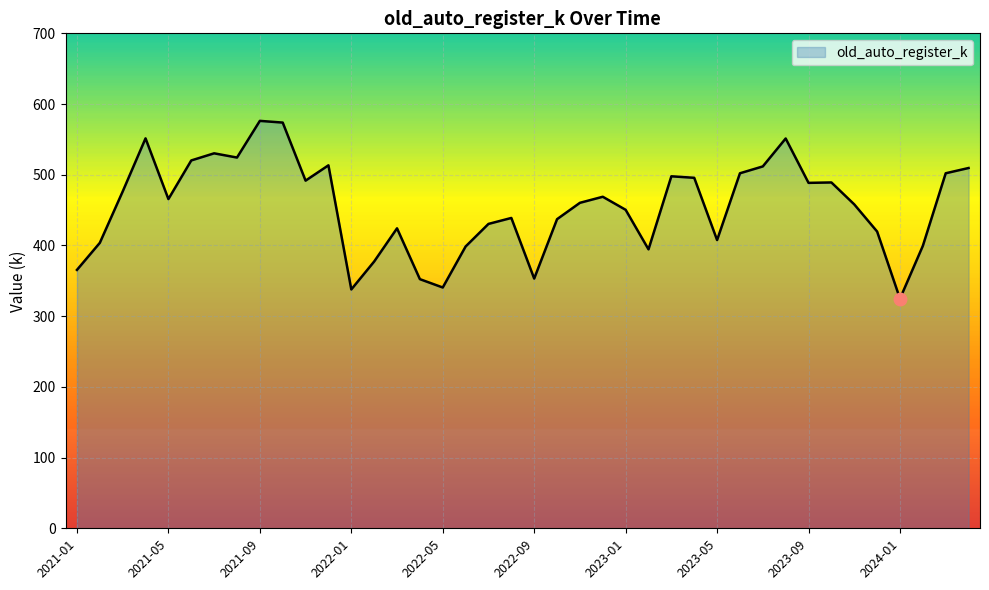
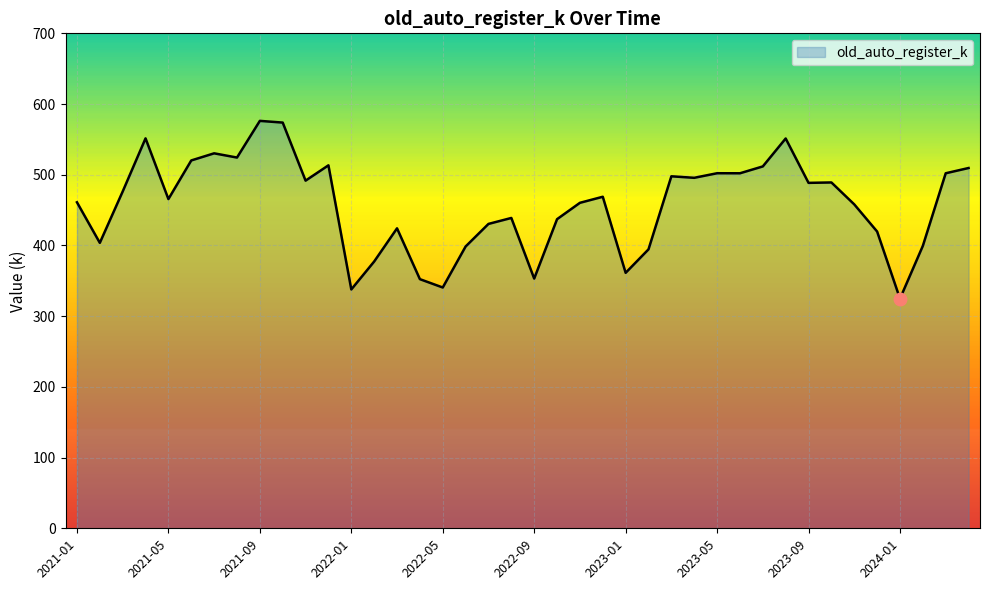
old_auto_register_k, 2021-01: 370 -> 460
old_auto_register_k, 2023-01: 450 -> 360
old_auto_register_k, 2023-05: 410 -> 500
